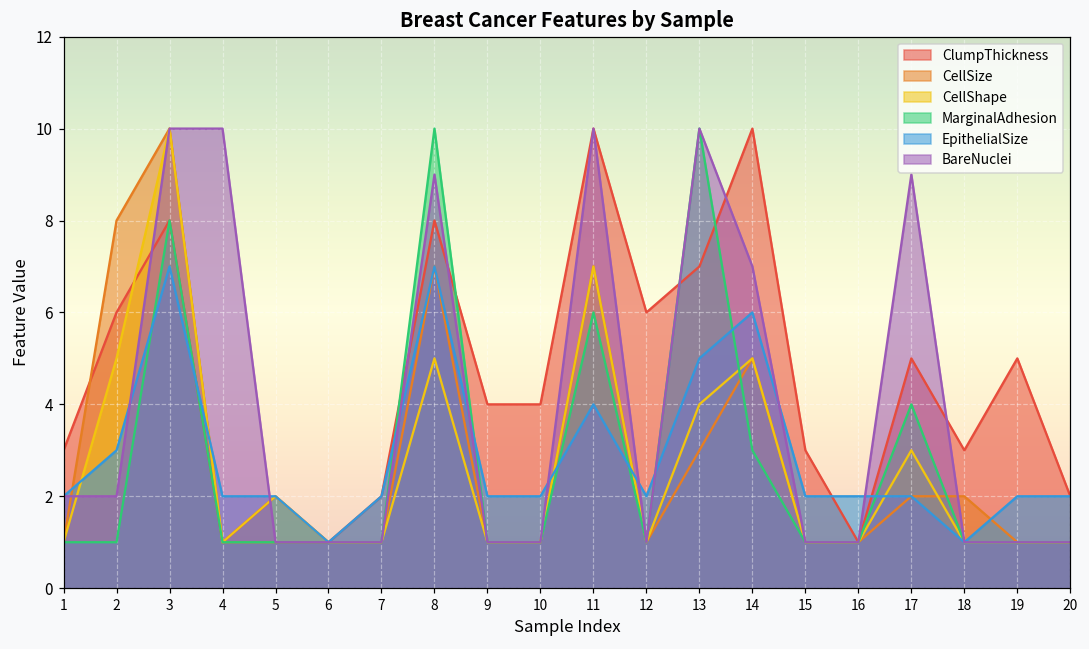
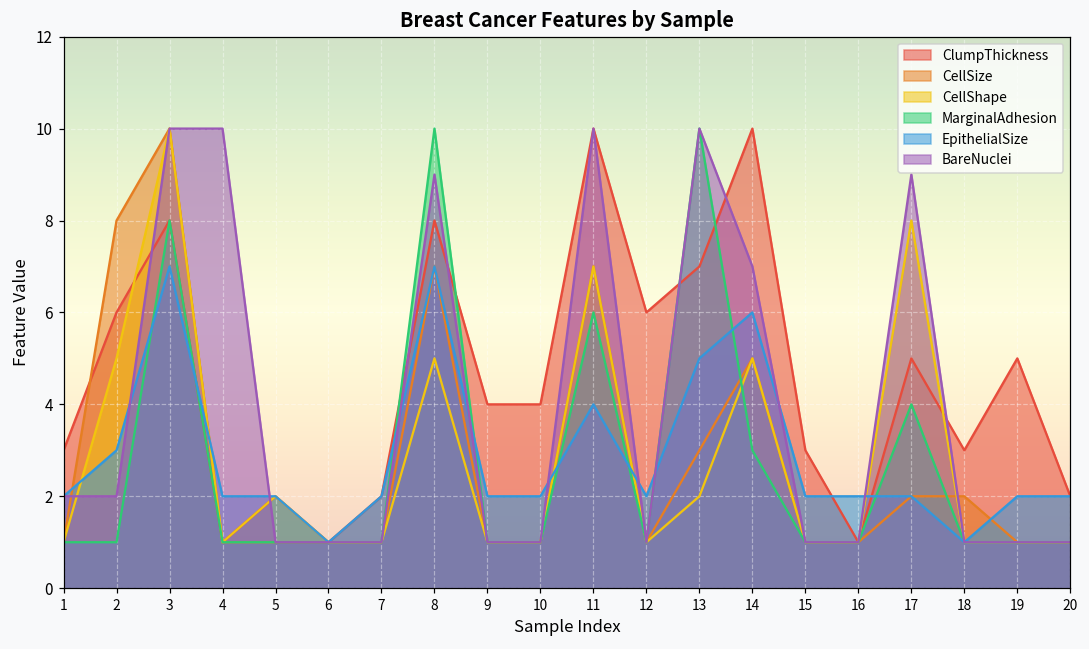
CellShape, 13: 4 -> 2
CellShape, 17: 3 -> 8
